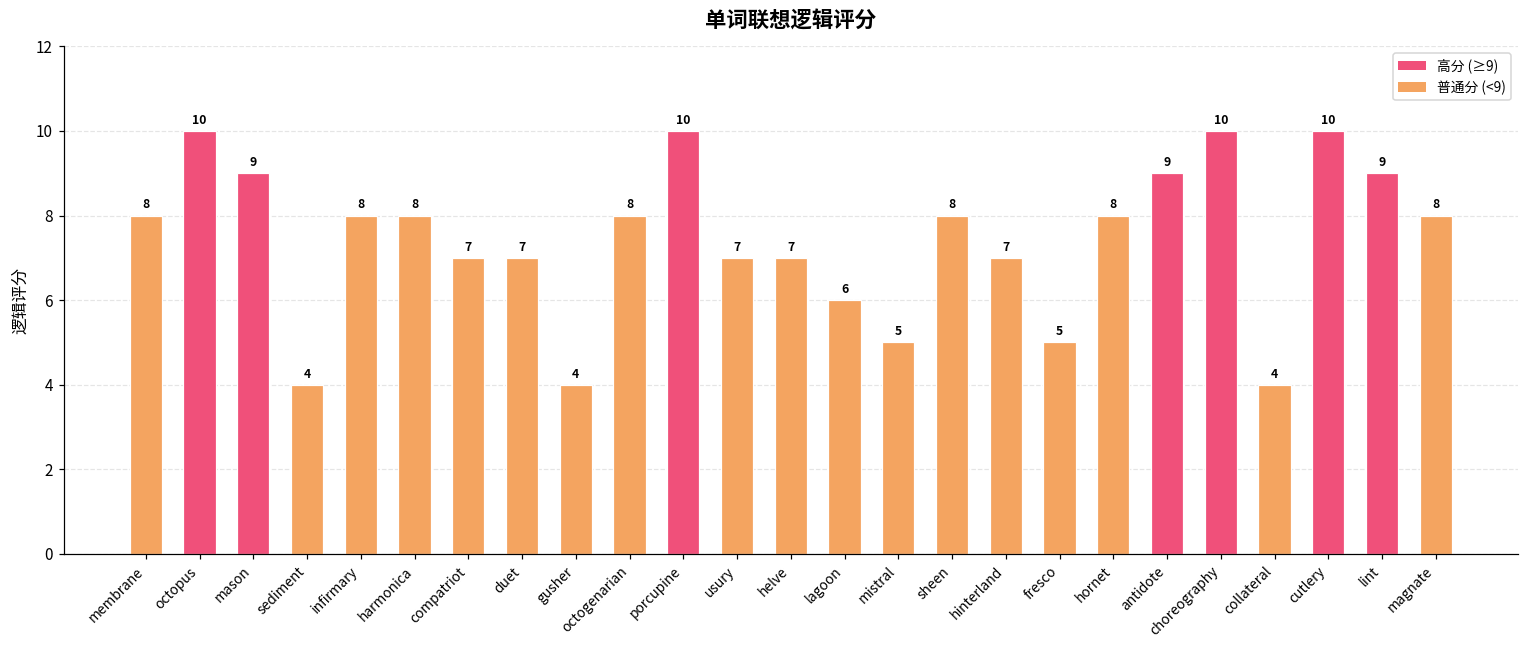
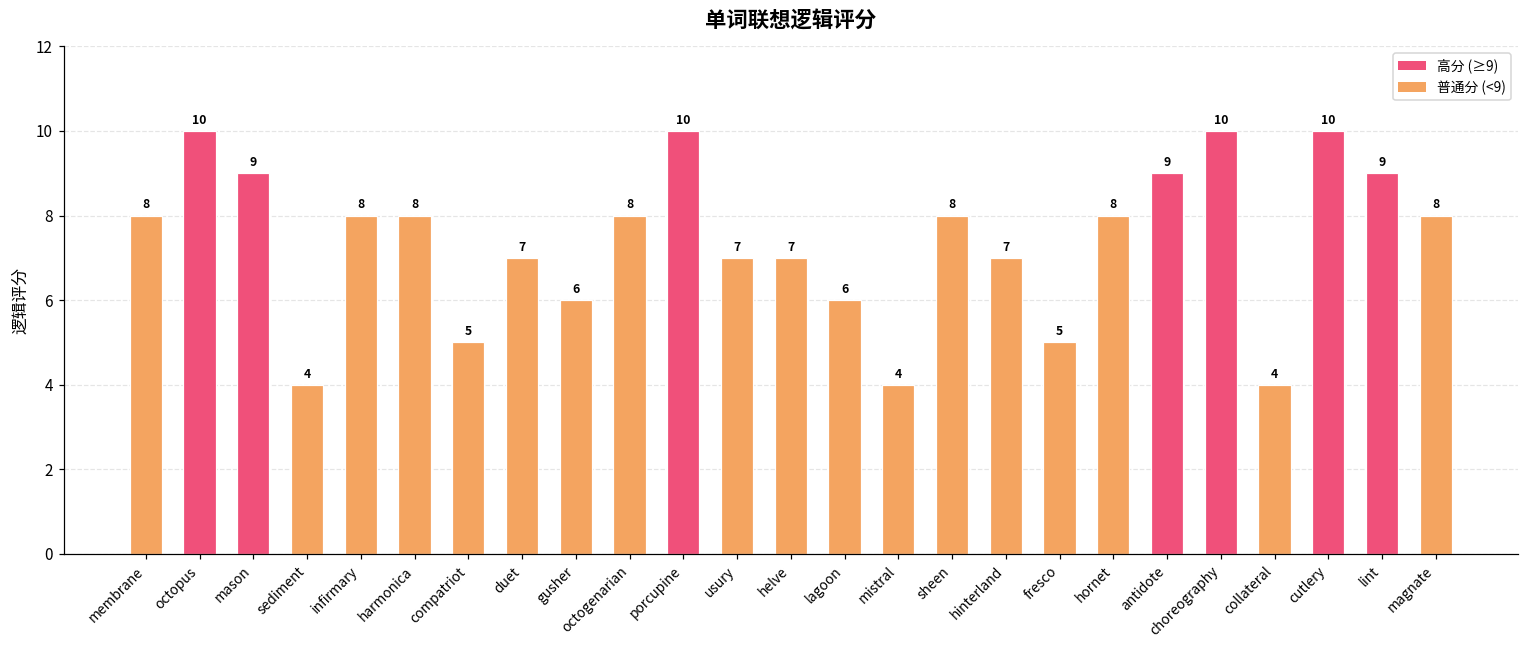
compatriot: 7 -> 5
gusher: 4 -> 6
mistral: 5 -> 4
